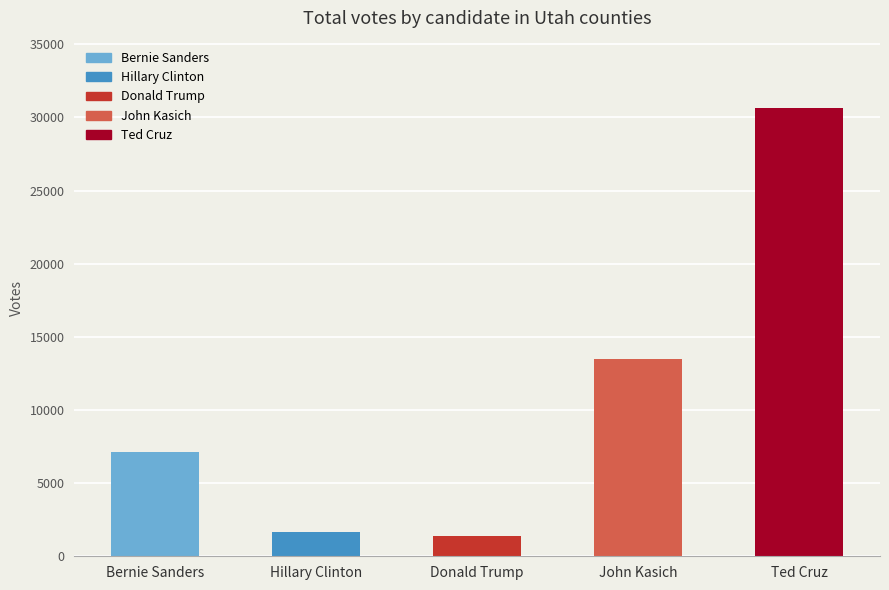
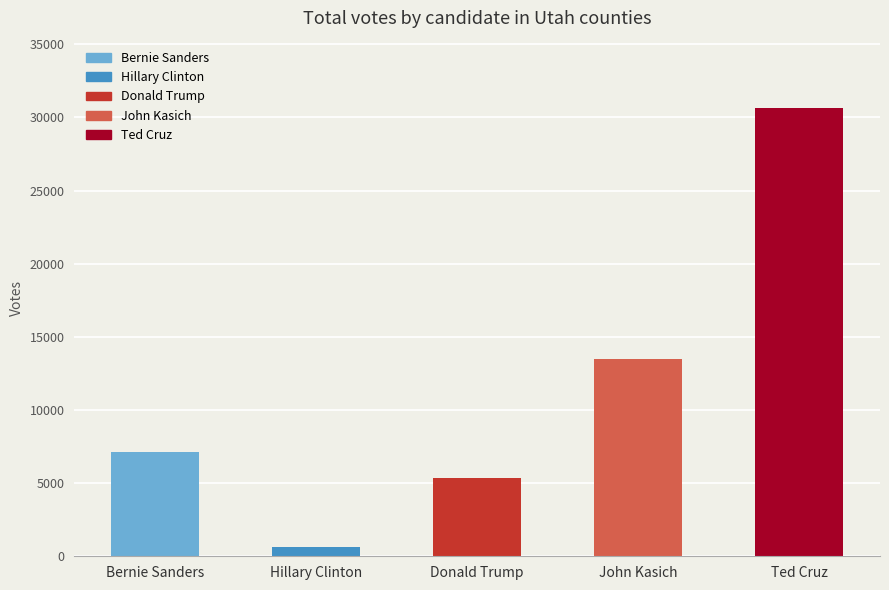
Hillary Clinton: 1700 -> 600
Donald Trump: 1400 -> 5400
